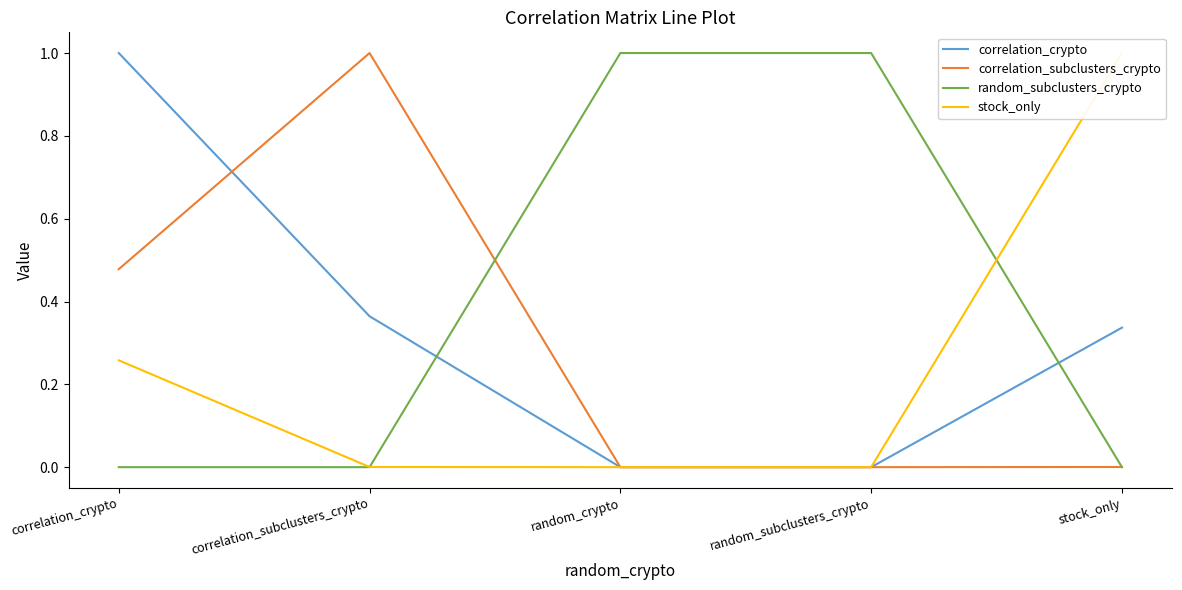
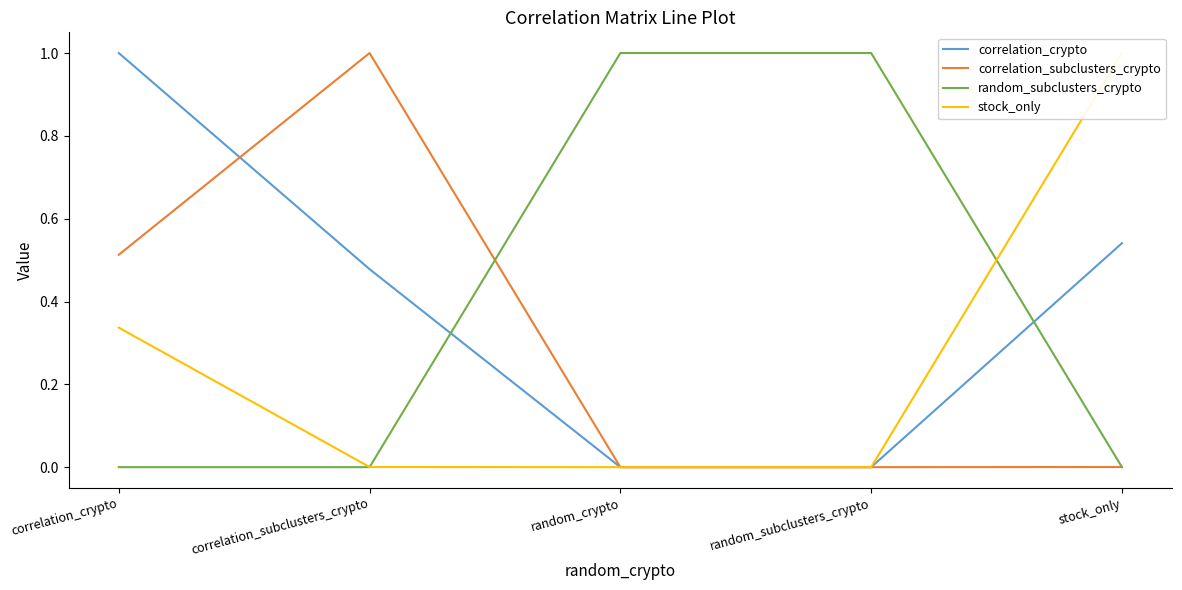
correlation_subclusters_crypto, correlation_crypto: 0.48 -> 0.51
stock_only, correlation_crypto: 0.26 -> 0.34
correlation_crypto, correlation_subclusters_crypto: 0.36 -> 0.48
correlation_crypto, stock_only: 0.34 -> 0.54
